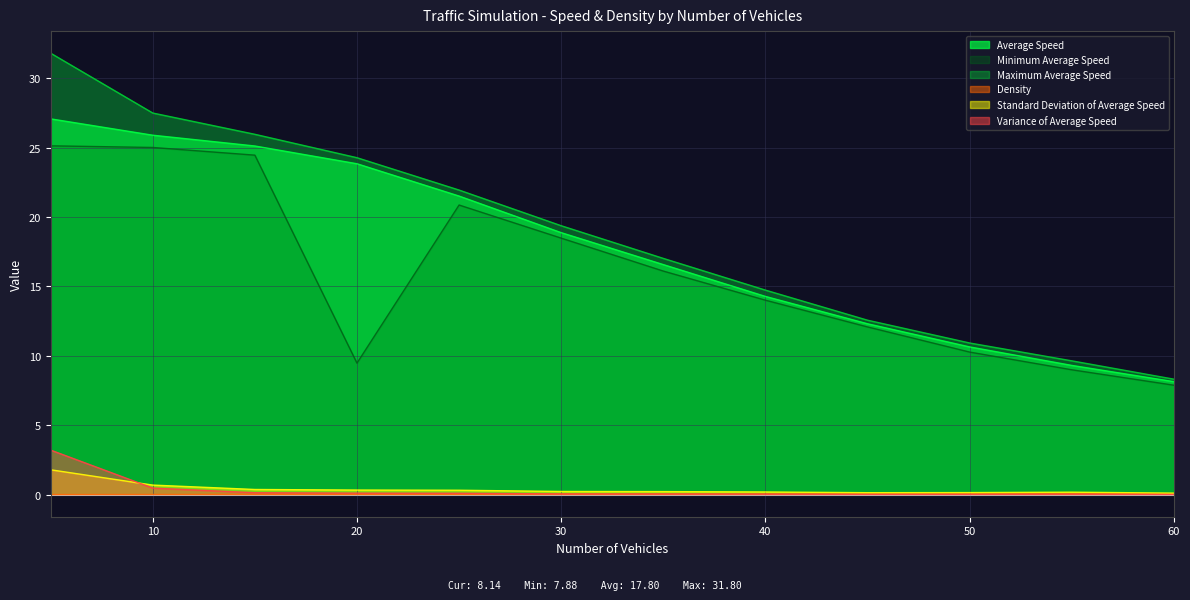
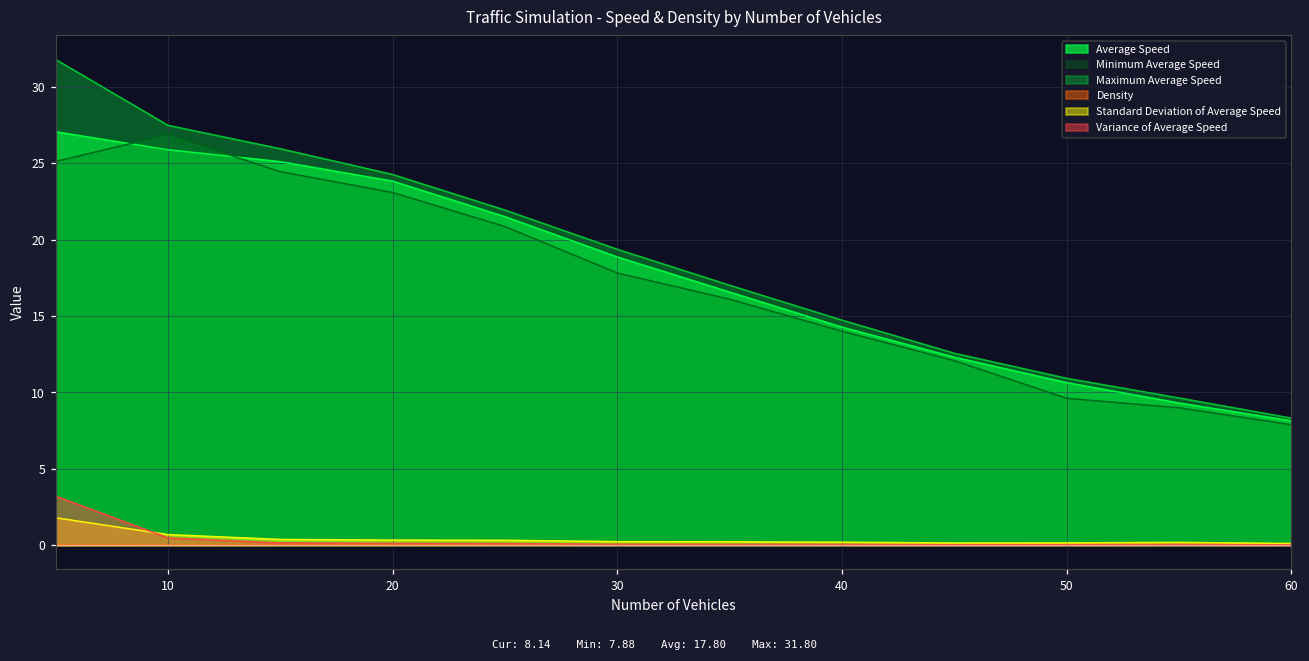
Minimum Average Speed, 10: 25.0 -> 26.9
Minimum Average Speed, 20: 9.5 -> 23.1
Minimum Average Speed, 30: 18.5 -> 17.8
Minimum Average Speed, 50: 10.3 -> 9.6
